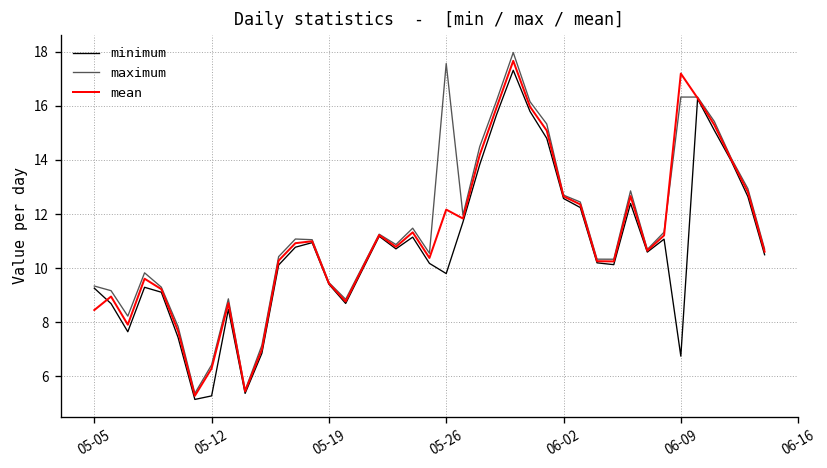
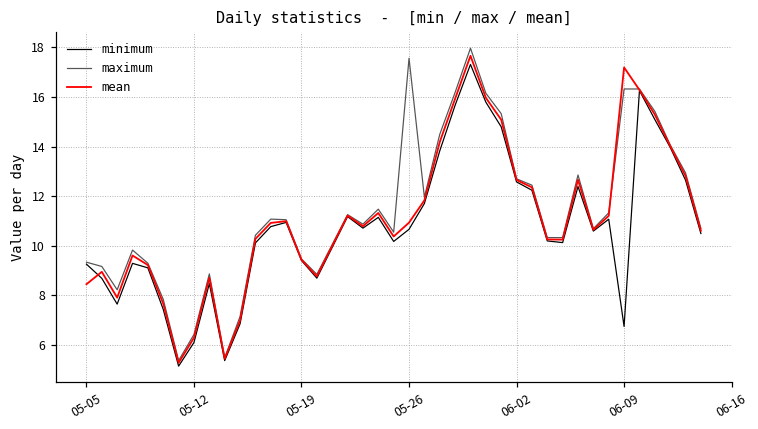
minimum, 05-12: 5.3 -> 6.1
minimum, 05-26: 9.8 -> 10.7
mean, 05-26: 12.2 -> 10.9
